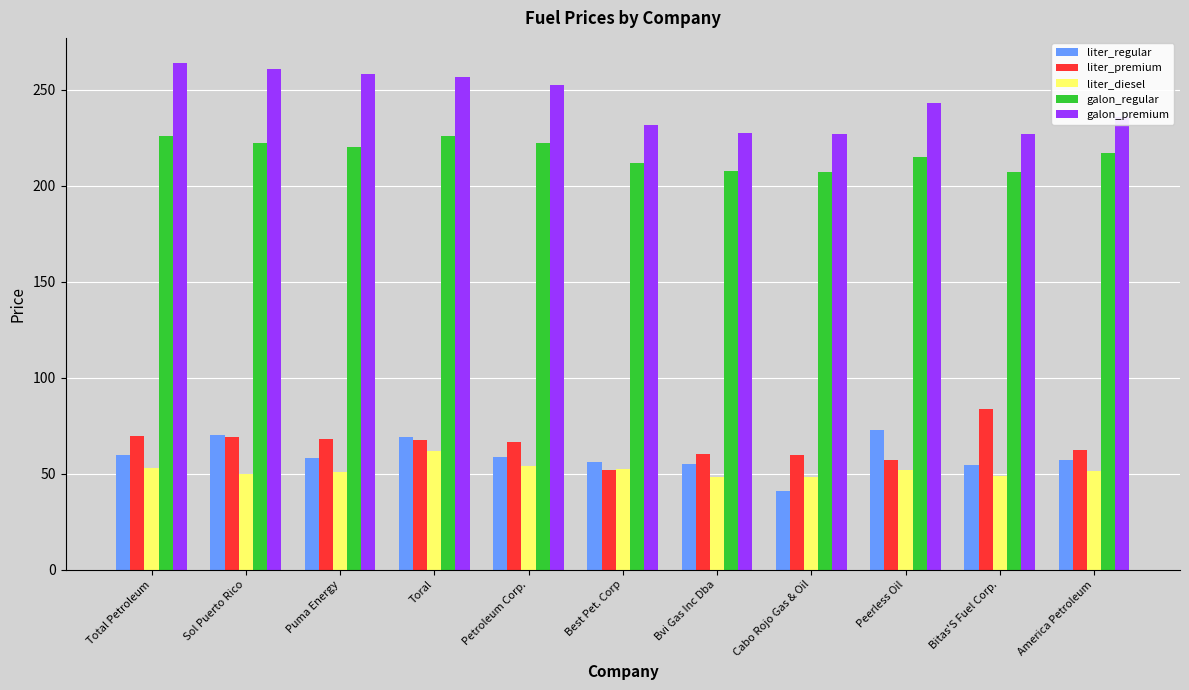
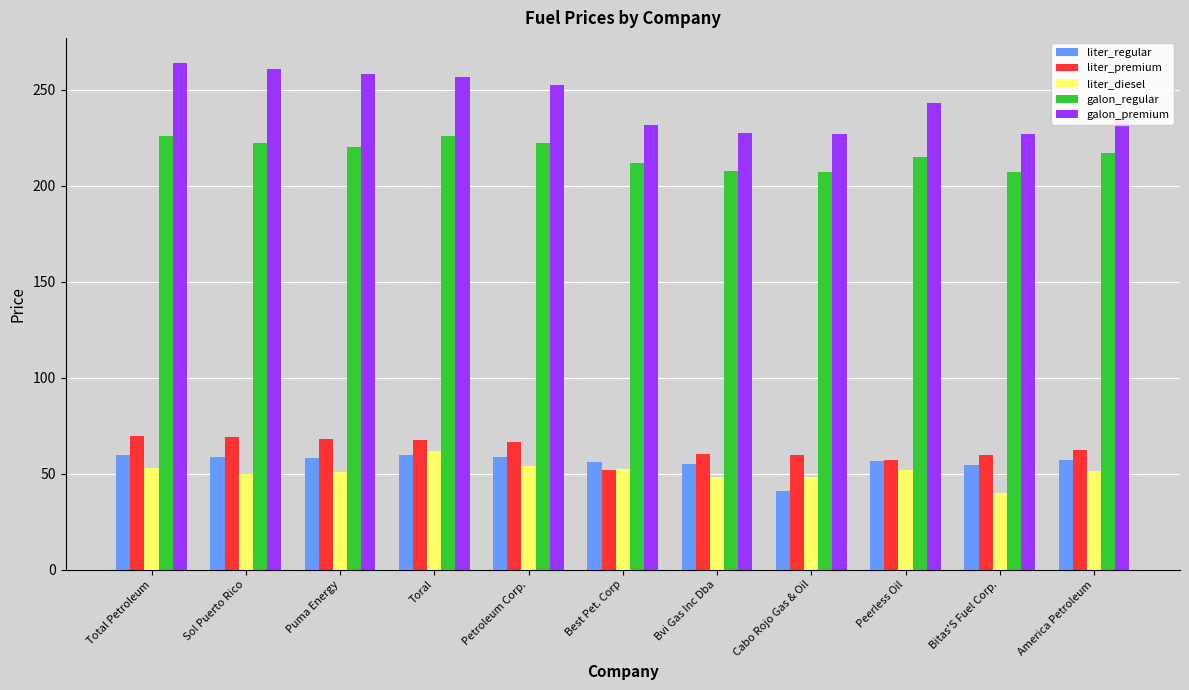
liter_regular, Sol Puerto Rico: 70 -> 59
liter_regular, Toral: 69 -> 60
liter_regular, Peerless Oil: 73 -> 57
liter_premium, Bitas'S Fuel Corp.: 84 -> 60
liter_diesel, Bitas'S Fuel Corp.: 49 -> 40
